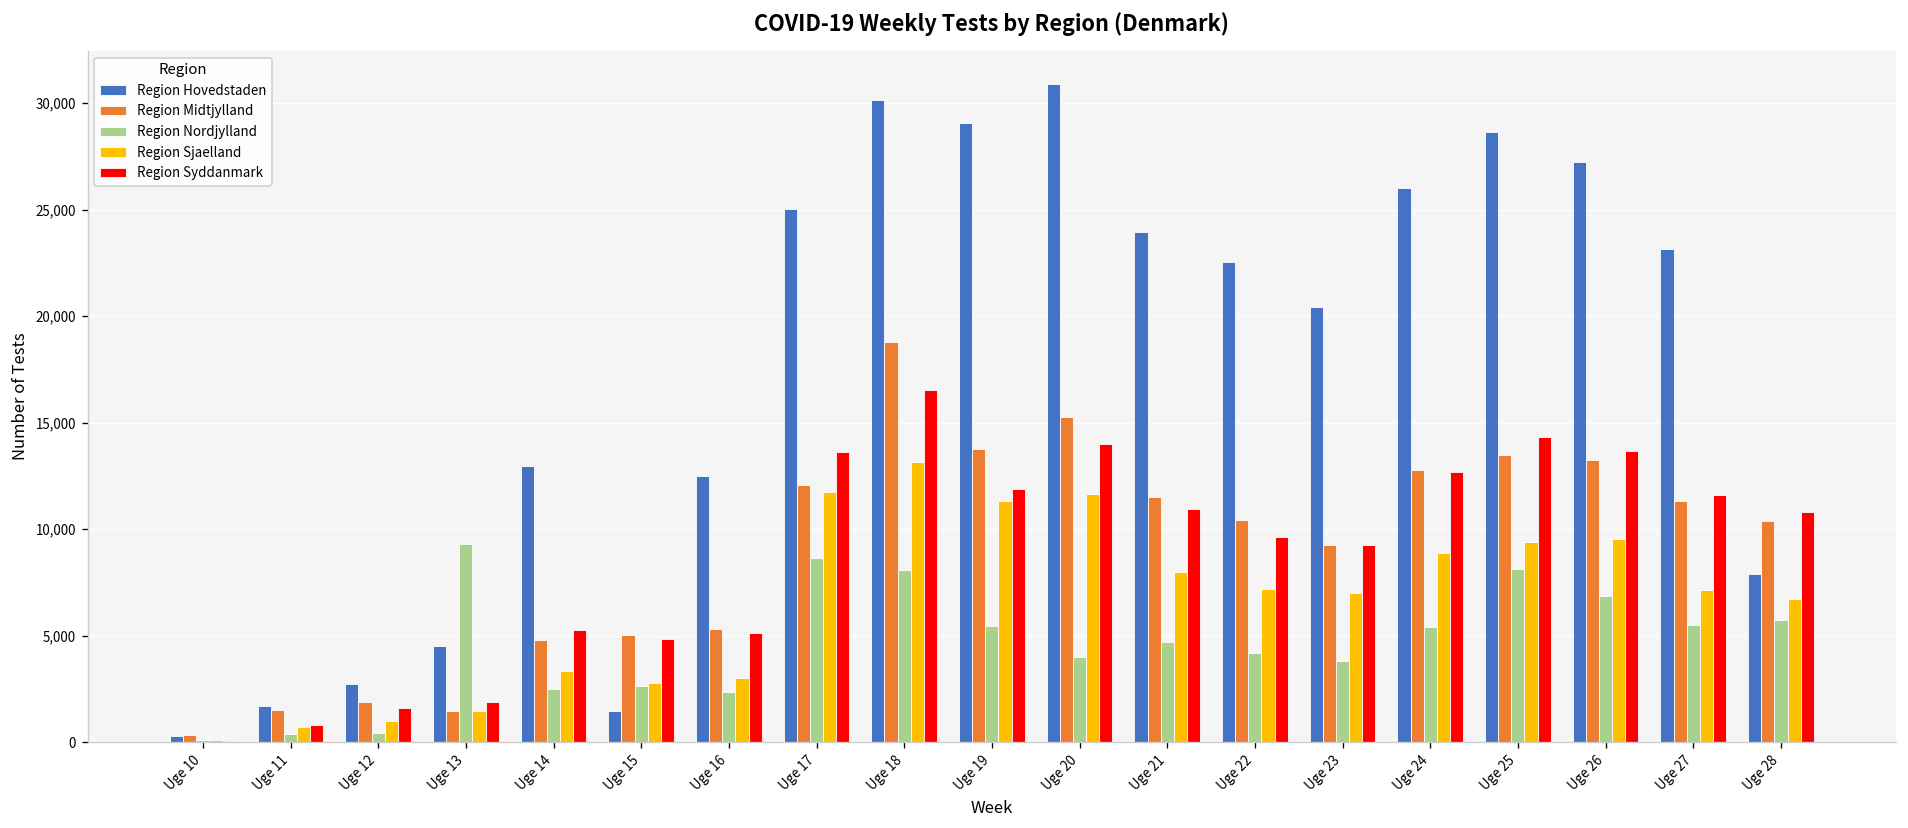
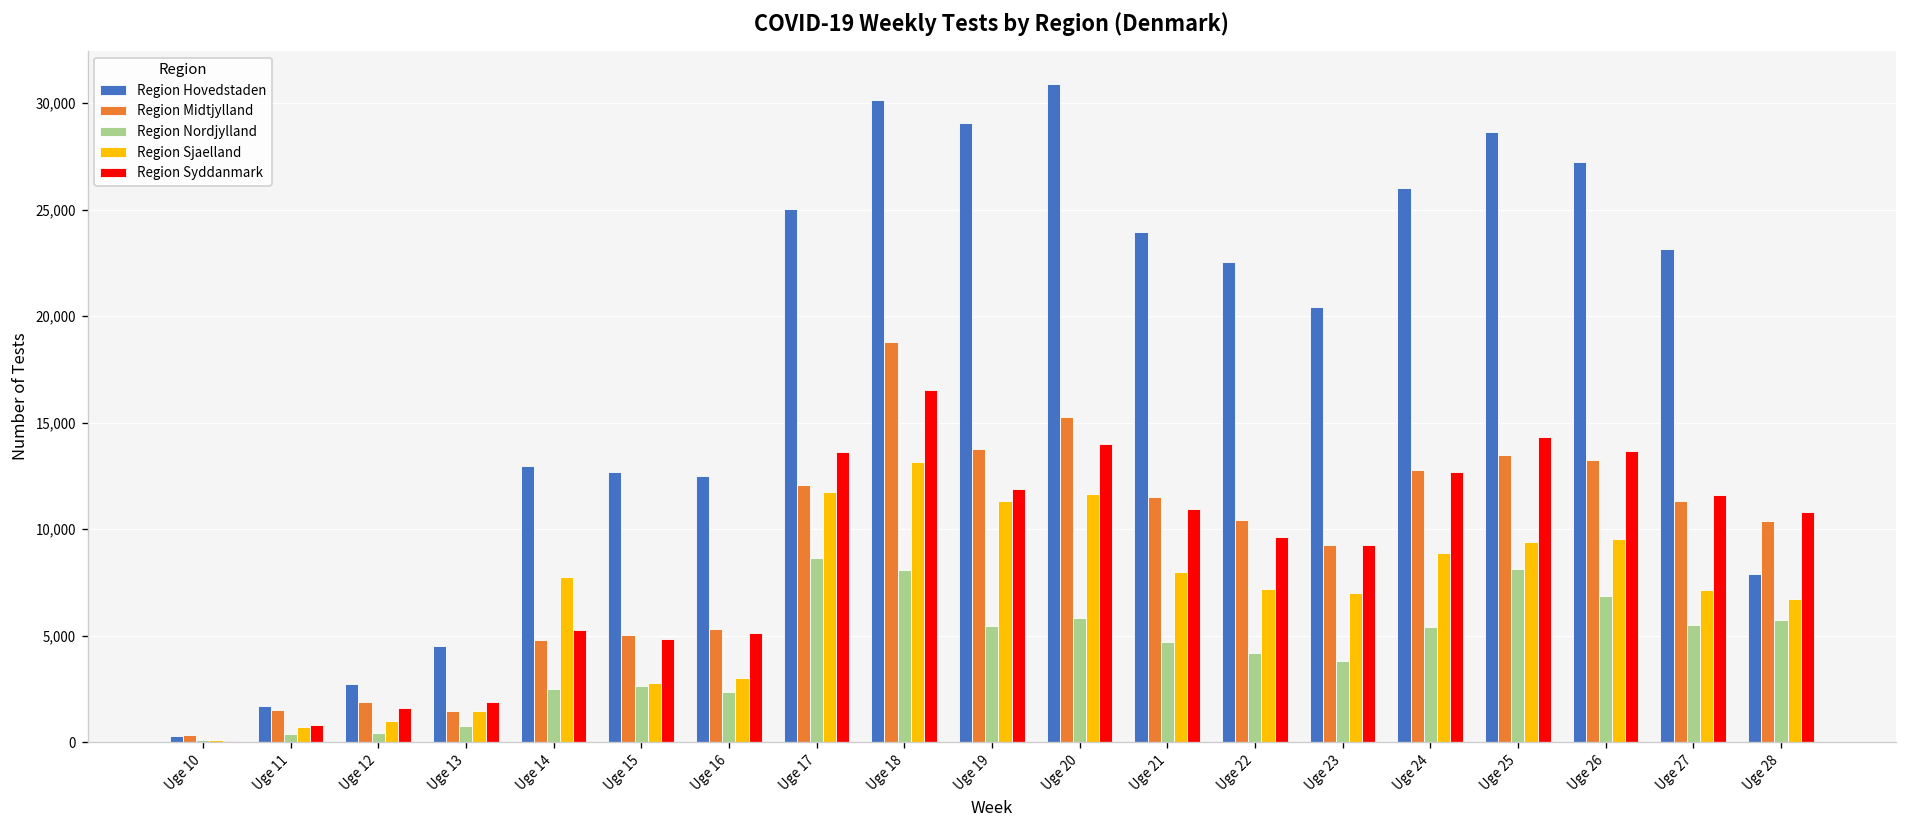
Region Nordjylland, Uge 13: 9,300 -> 700
Region Sjaelland, Uge 14: 3,400 -> 7,700
Region Hovedstaden, Uge 15: 1,400 -> 12,700
Region Nordjylland, Uge 20: 4,000 -> 5,800
